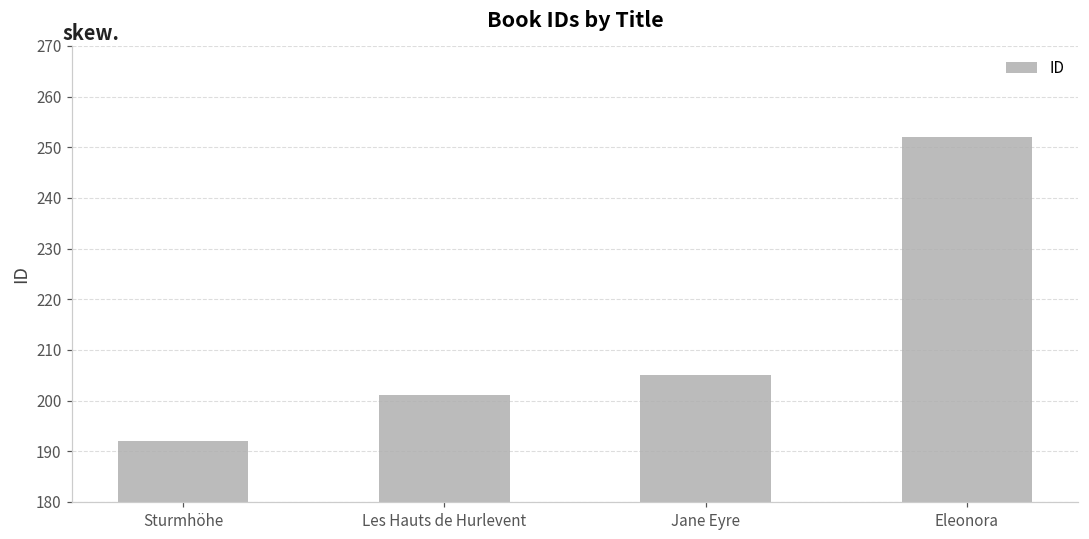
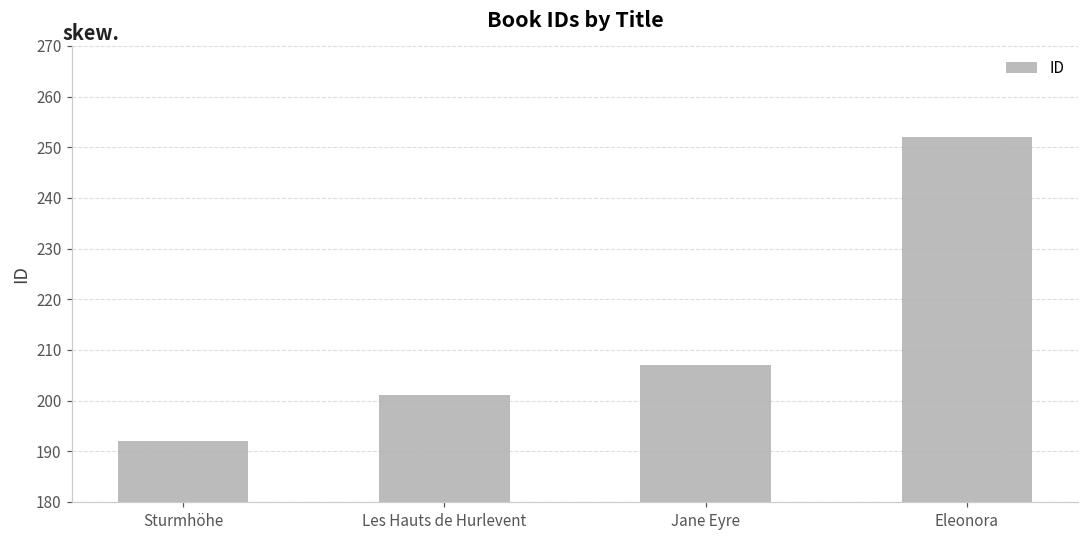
Jane Eyre: 205 -> 207
